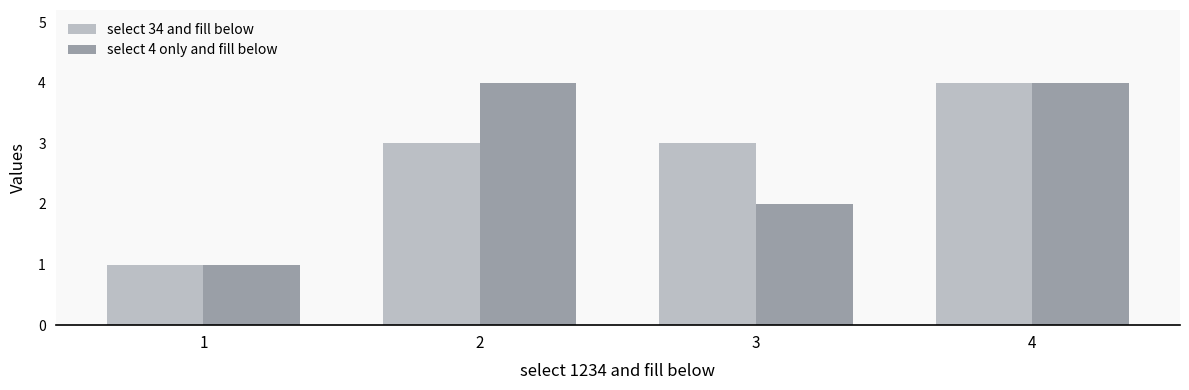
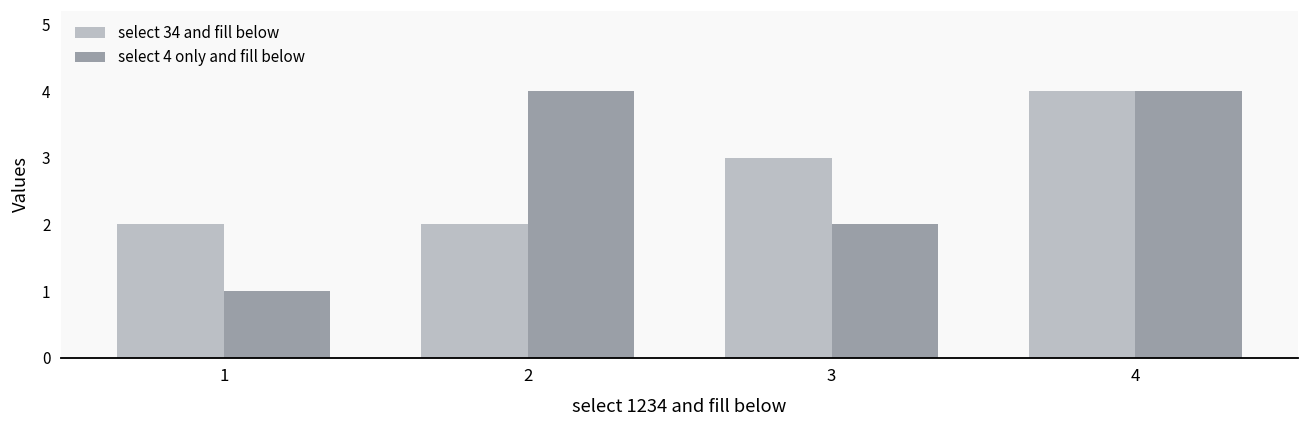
select 34 and fill below, 1: 1 -> 2
select 34 and fill below, 2: 3 -> 2
